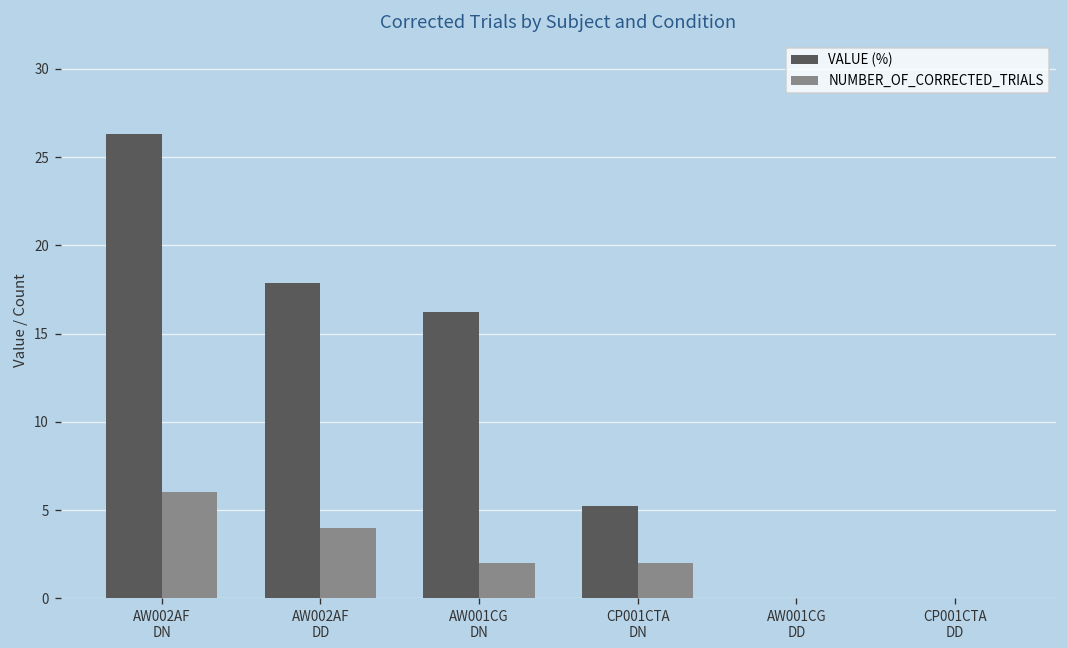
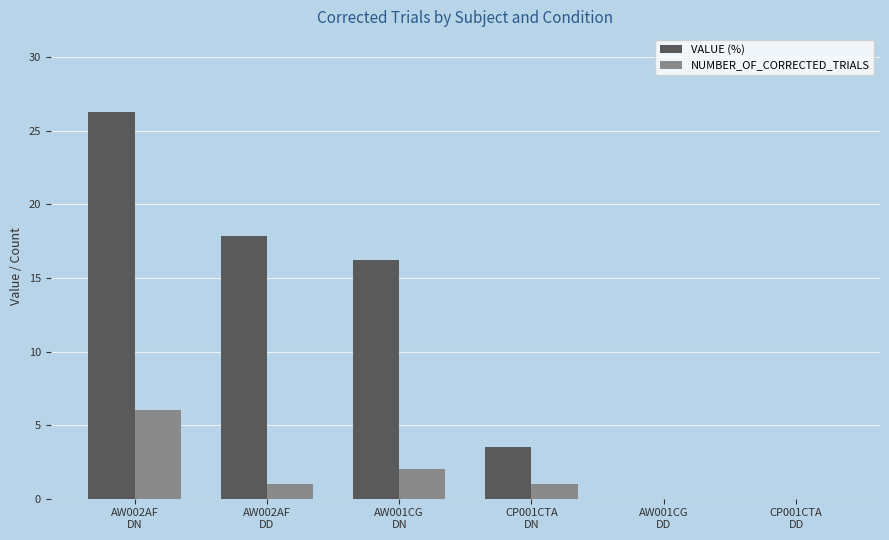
NUMBER_OF_CORRECTED_TRIALS, AW002AF DD: 4 -> 1
VALUE (%), CP001CTA DN: 5.3 -> 3.5
NUMBER_OF_CORRECTED_TRIALS, CP001CTA DN: 2 -> 1
